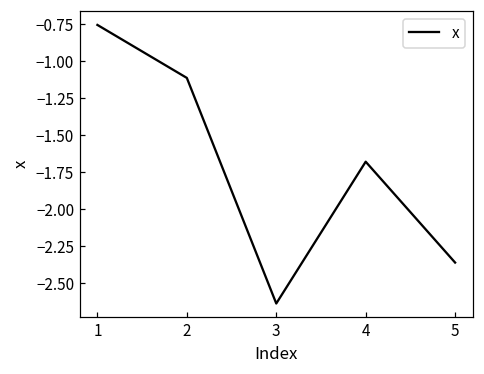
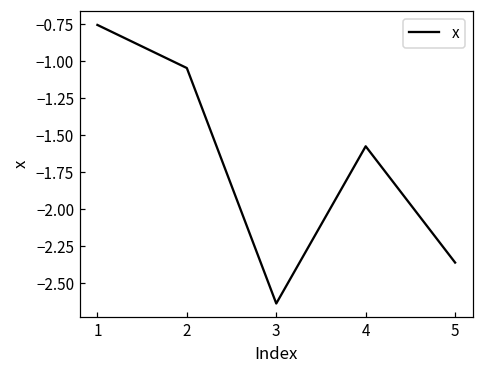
2: -1.11 -> -1.05
4: -1.68 -> -1.57
